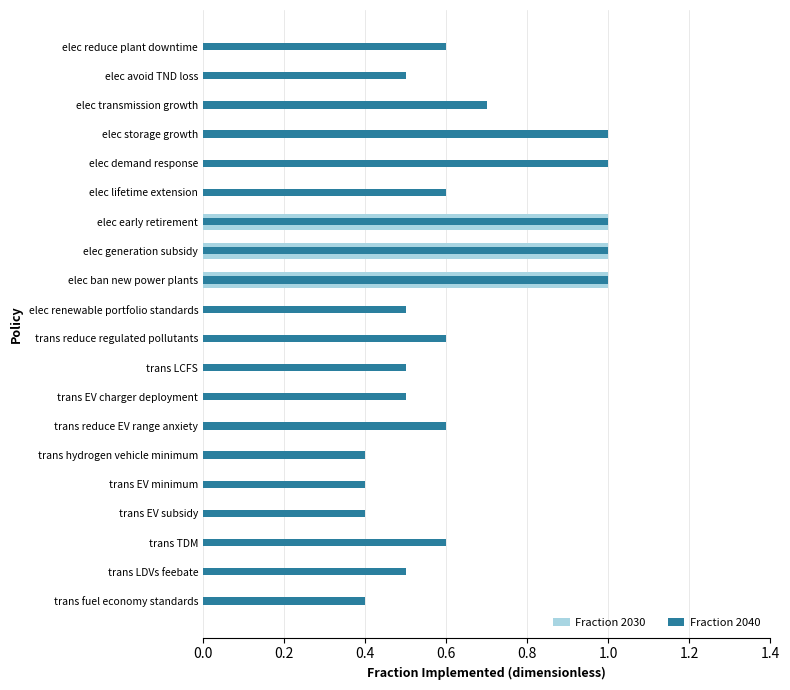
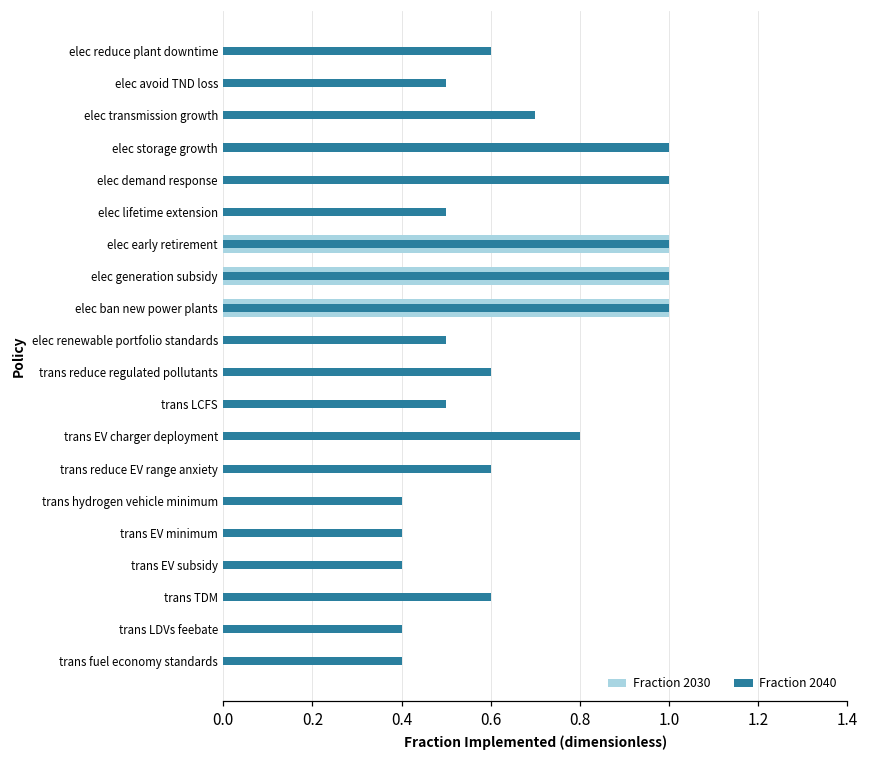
Fraction 2040, elec lifetime extension: 0.6 -> 0.5
Fraction 2040, trans EV charger deployment: 0.5 -> 0.8
Fraction 2040, trans LDVs feebate: 0.5 -> 0.4
